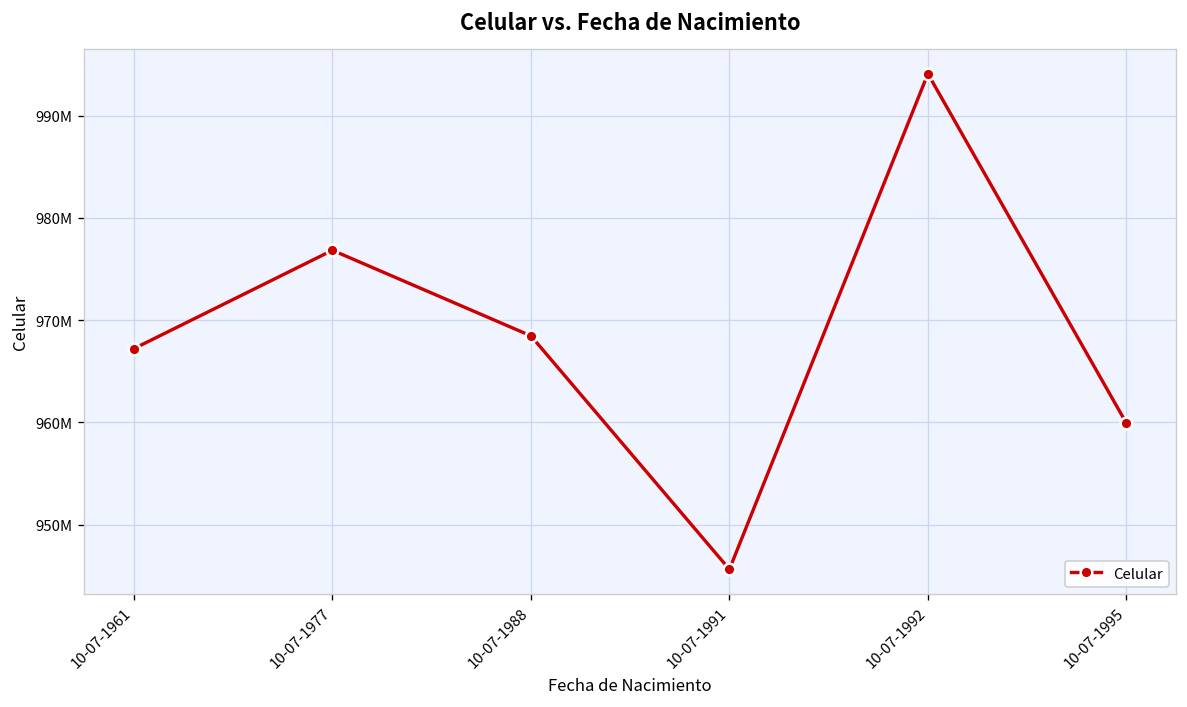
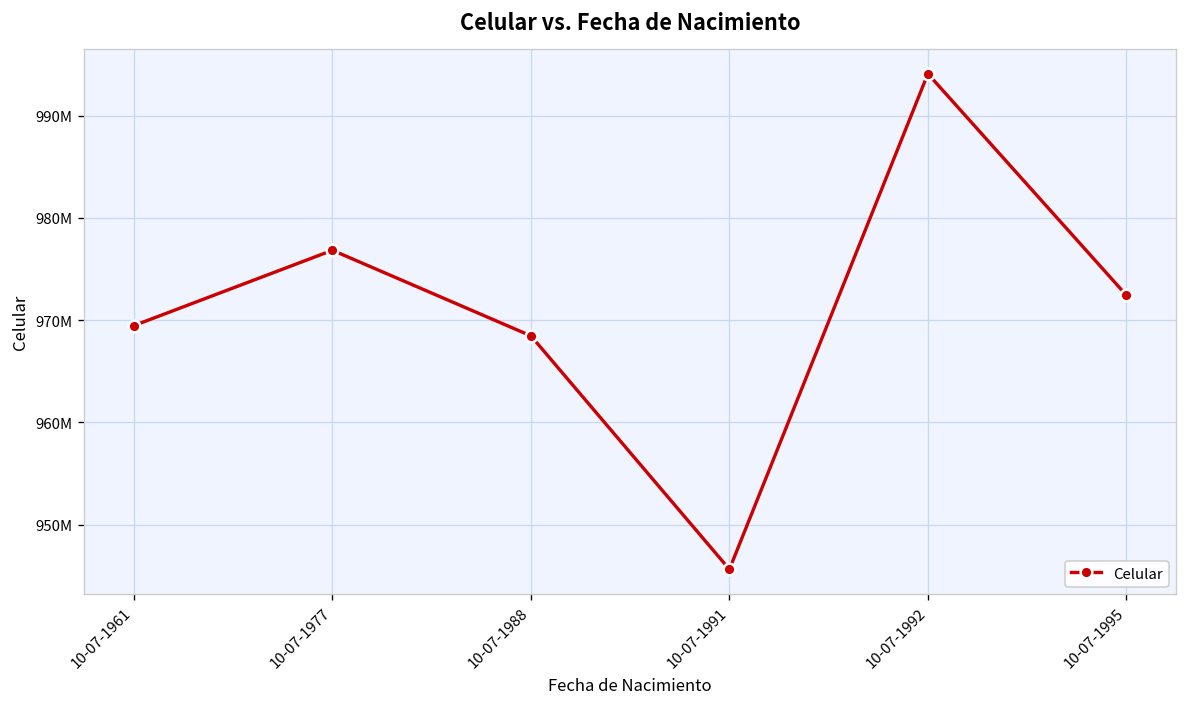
10-07-1961: 967000000 -> 969000000
10-07-1995: 960000000 -> 972000000
